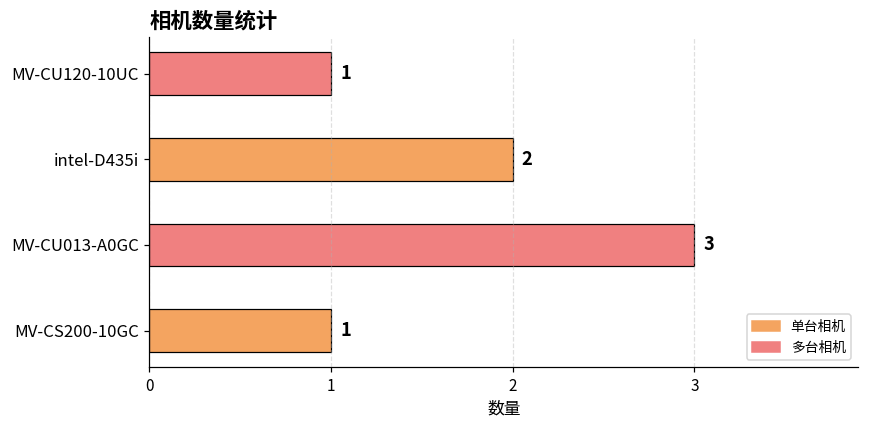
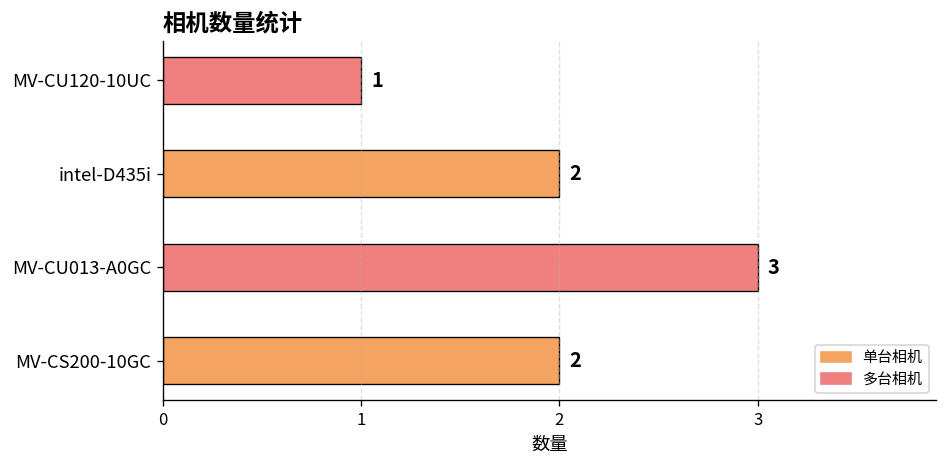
MV-CS200-10GC: 1 -> 2
